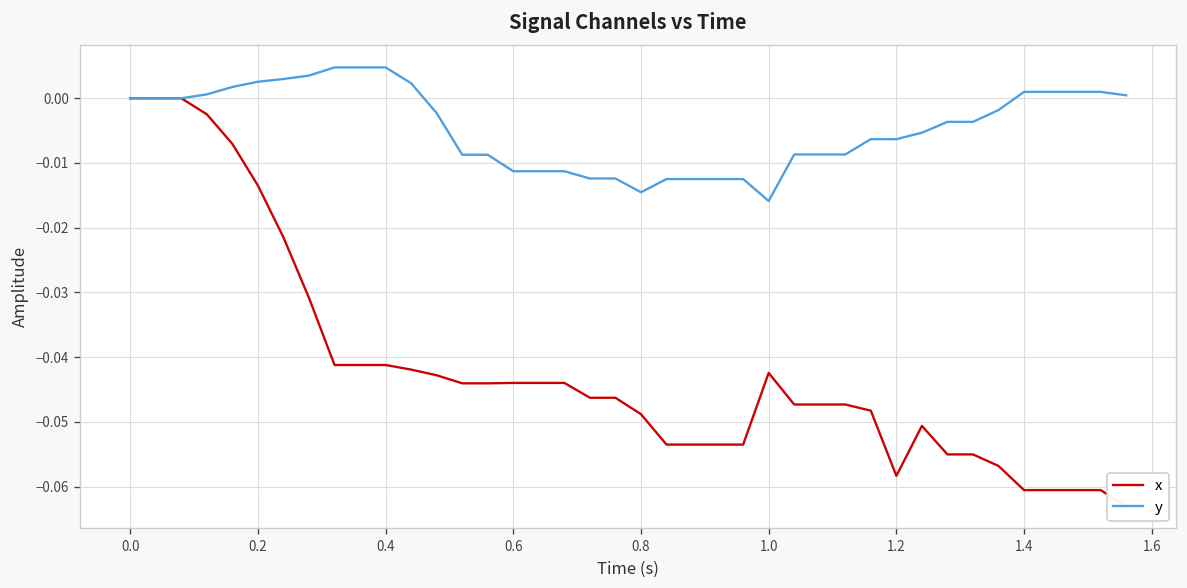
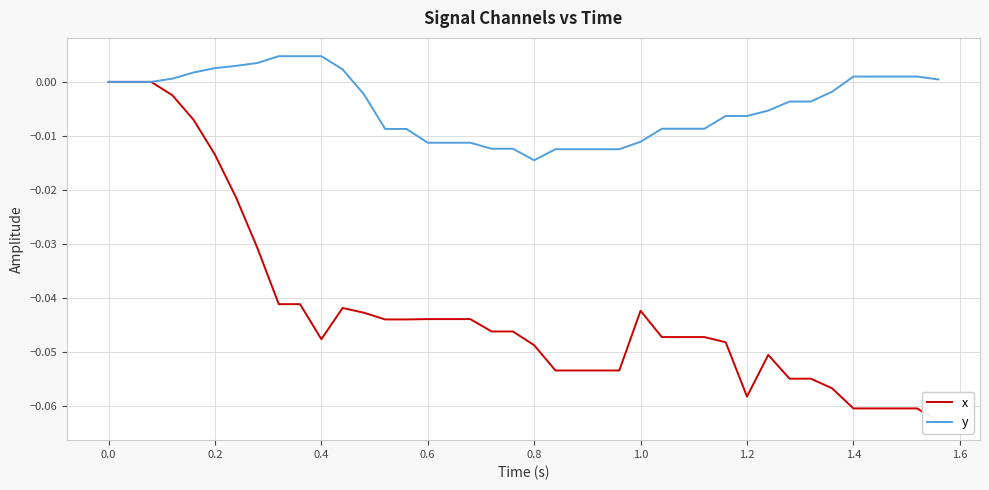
x, 0.4: -0.041 -> -0.048
y, 1.0: -0.016 -> -0.011
